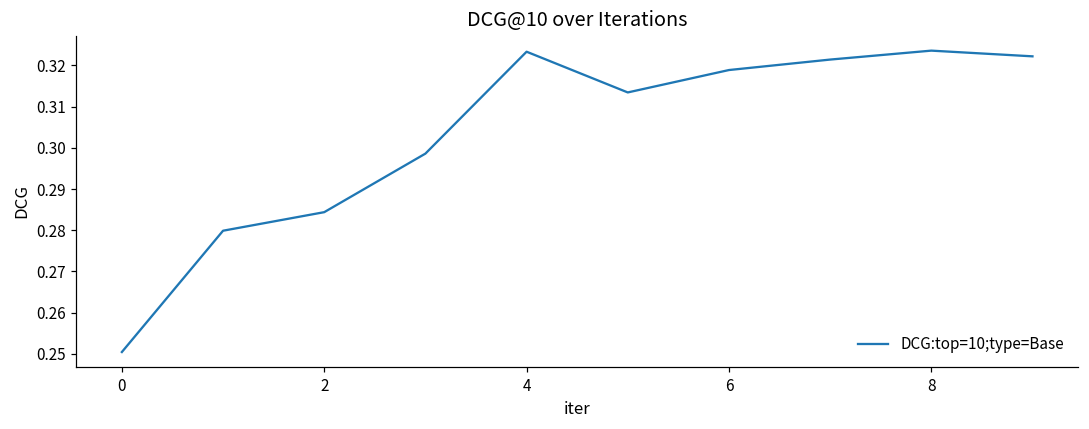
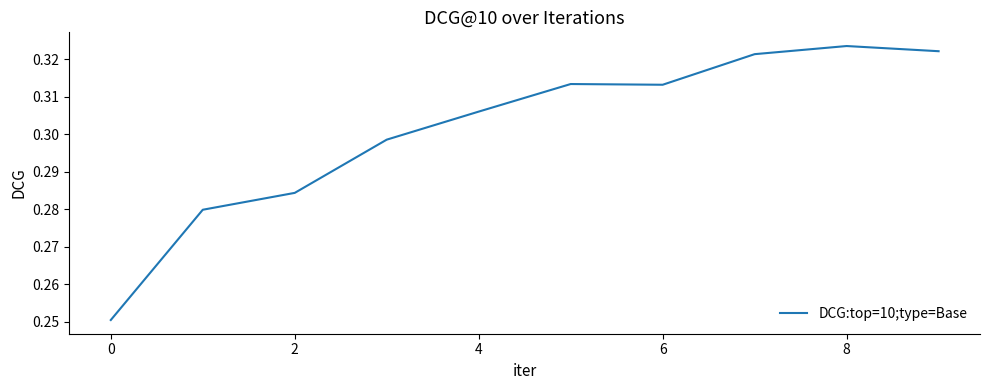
4: 0.323 -> 0.306
6: 0.319 -> 0.313
